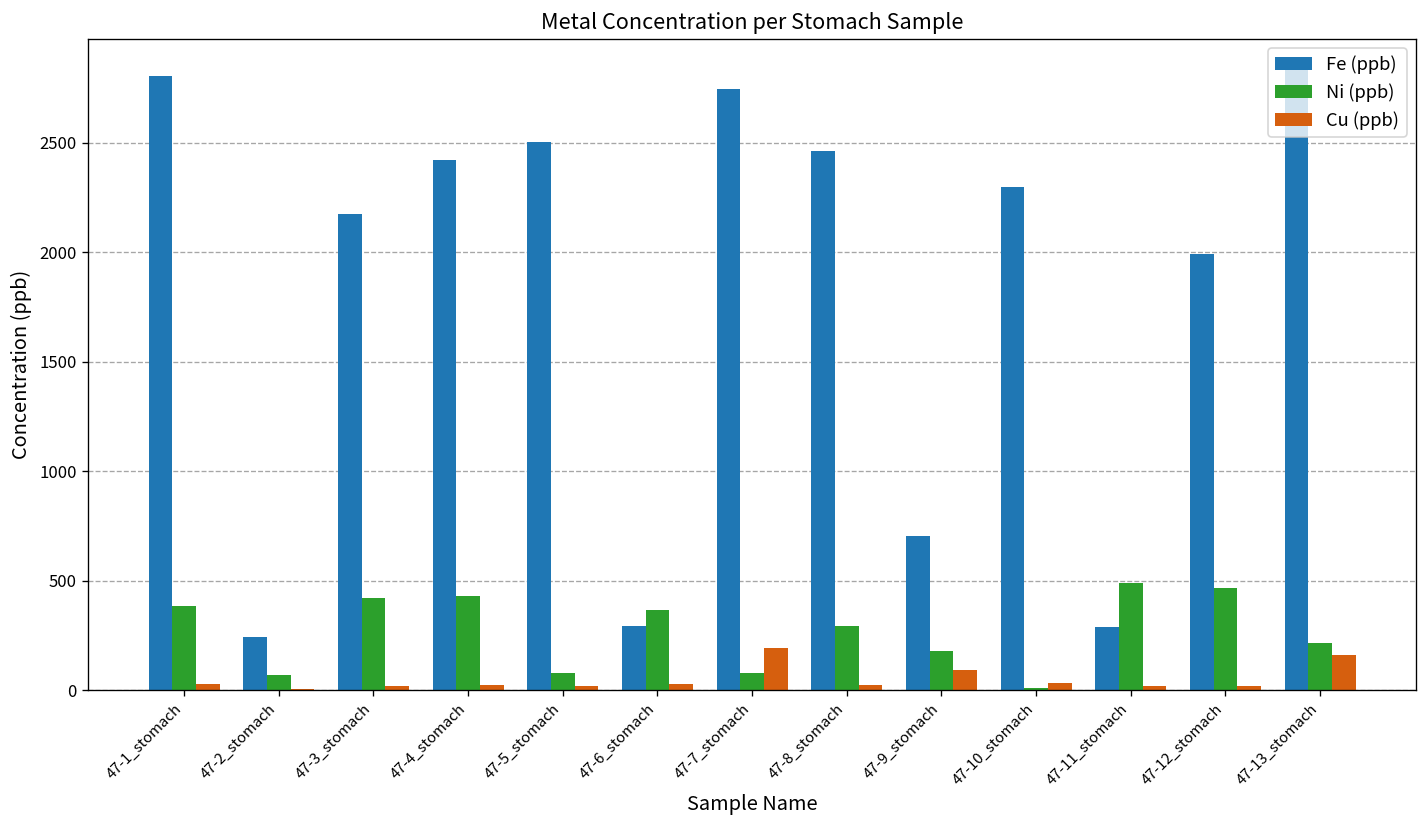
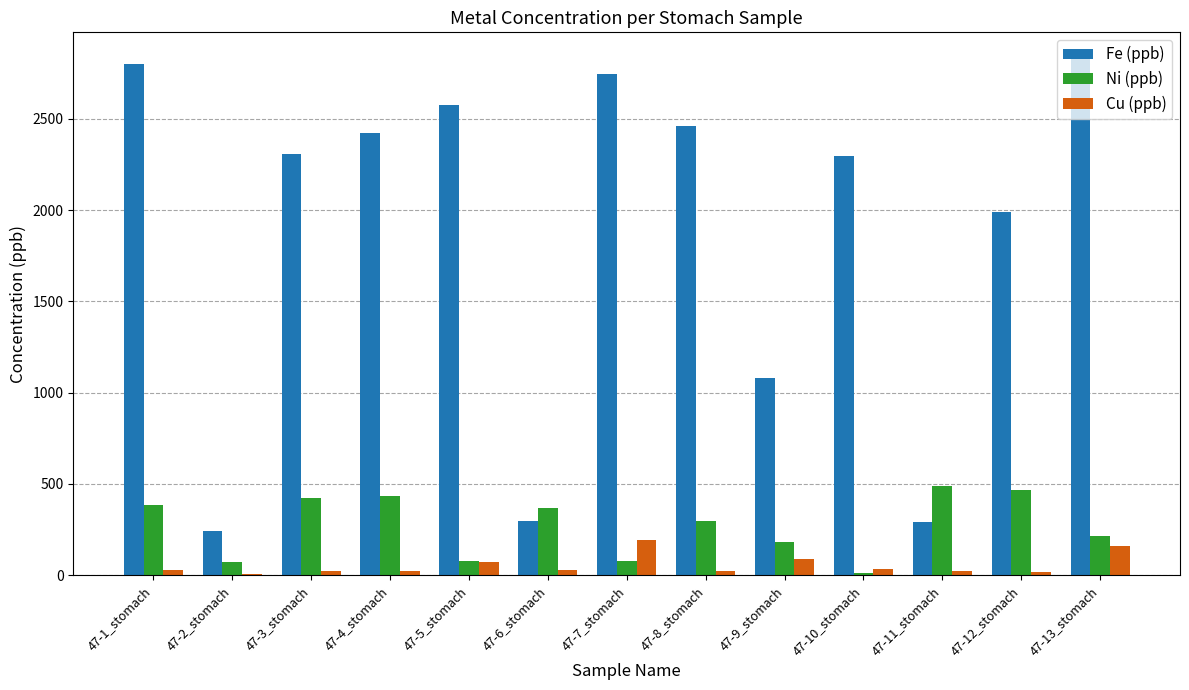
Fe (ppb), 47-3_stomach: 2170 -> 2310
Fe (ppb), 47-5_stomach: 2500 -> 2570
Cu (ppb), 47-5_stomach: 20 -> 70
Fe (ppb), 47-9_stomach: 700 -> 1080
